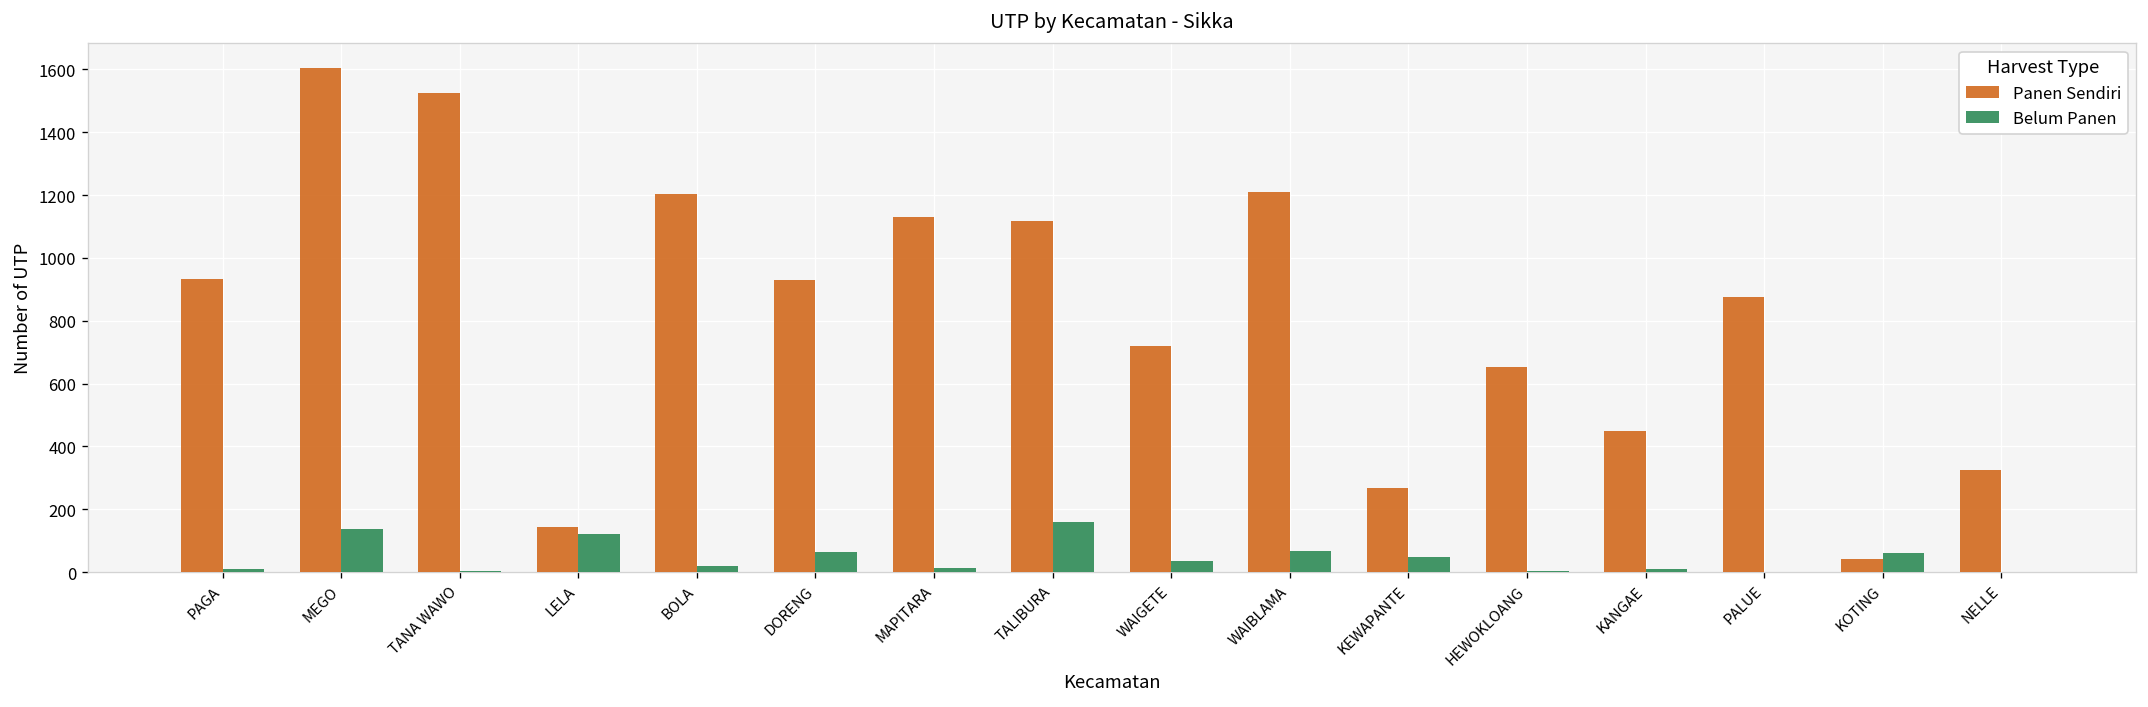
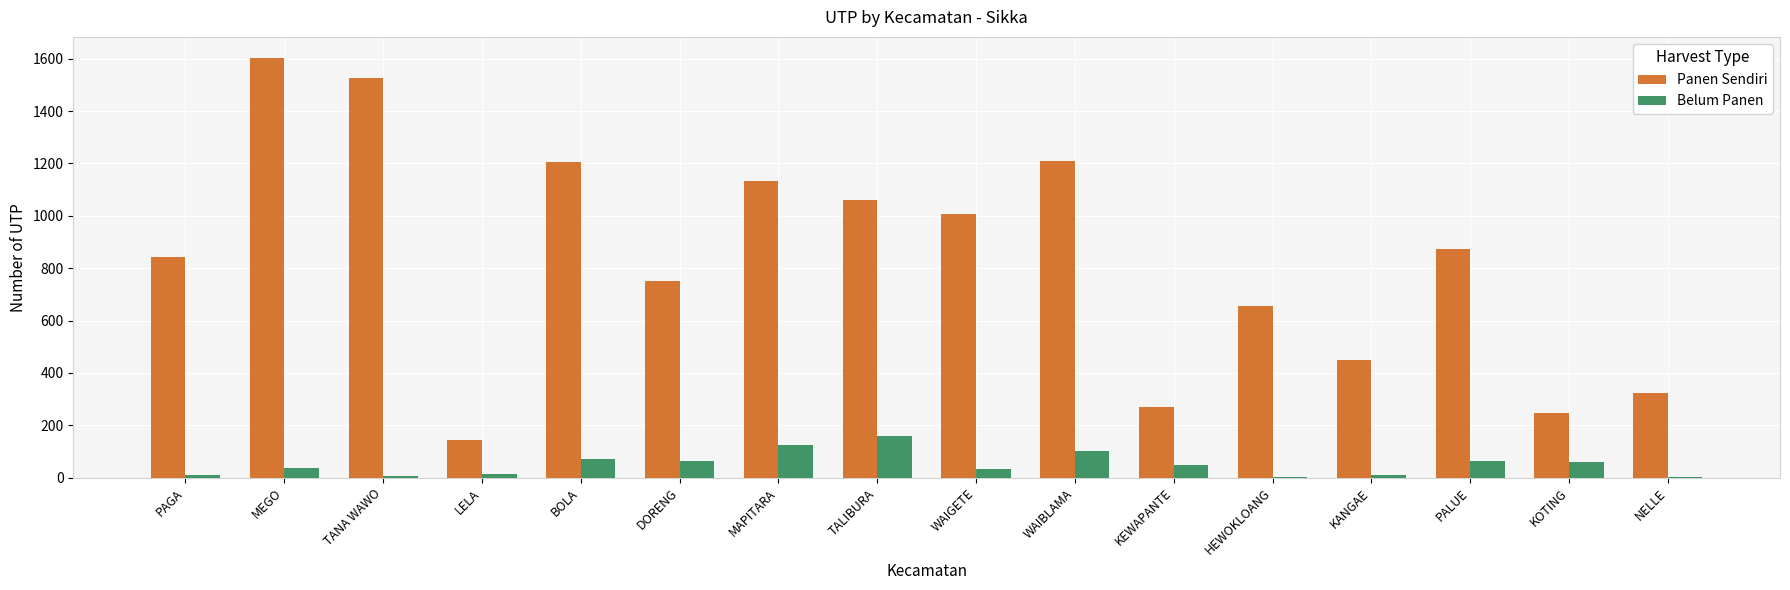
Panen Sendiri, PAGA: 930 -> 840
Belum Panen, MEGO: 140 -> 40
Belum Panen, LELA: 120 -> 10
Belum Panen, BOLA: 20 -> 70
Panen Sendiri, DORENG: 930 -> 750
Belum Panen, MAPITARA: 10 -> 130
Panen Sendiri, TALIBURA: 1120 -> 1060
Panen Sendiri, WAIGETE: 720 -> 1010
Belum Panen, WAIBLAMA: 70 -> 100
Belum Panen, PALUE: 0 -> 60
Panen Sendiri, KOTING: 40 -> 250
